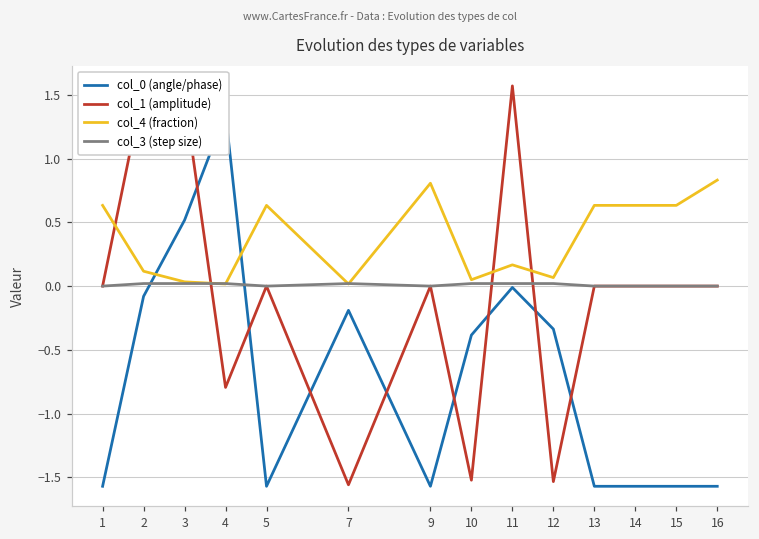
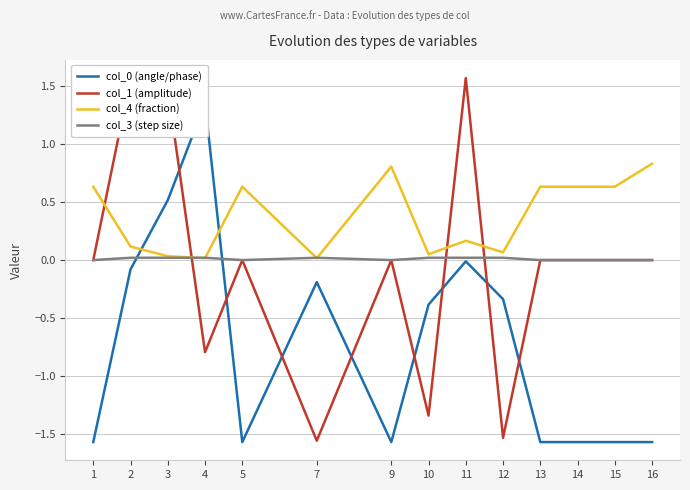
col_1 (amplitude), 10: -1.52 -> -1.34
